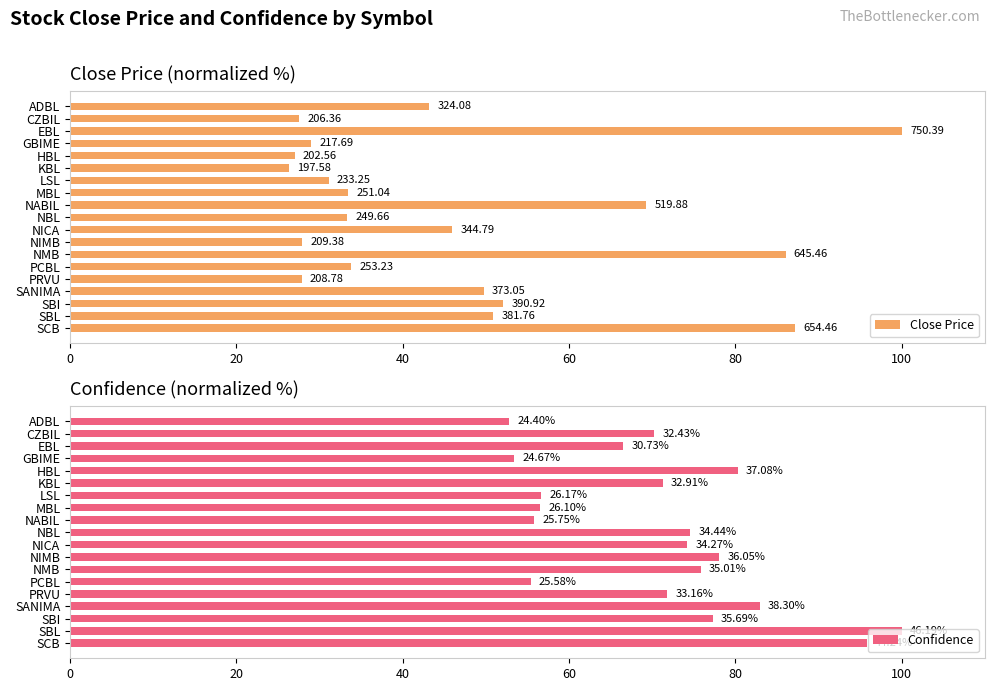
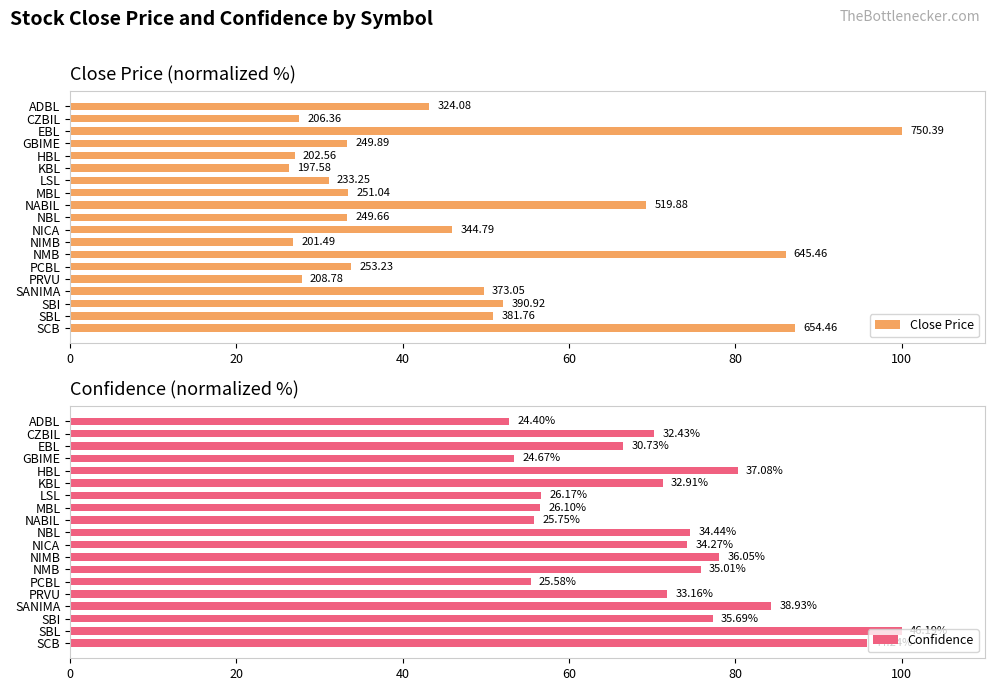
Close Price (normalized %), GBIME: 217.69 -> 249.89
Close Price (normalized %), NIMB: 209.38 -> 201.49
Confidence (normalized %), SANIMA: 38.30% -> 38.93%
